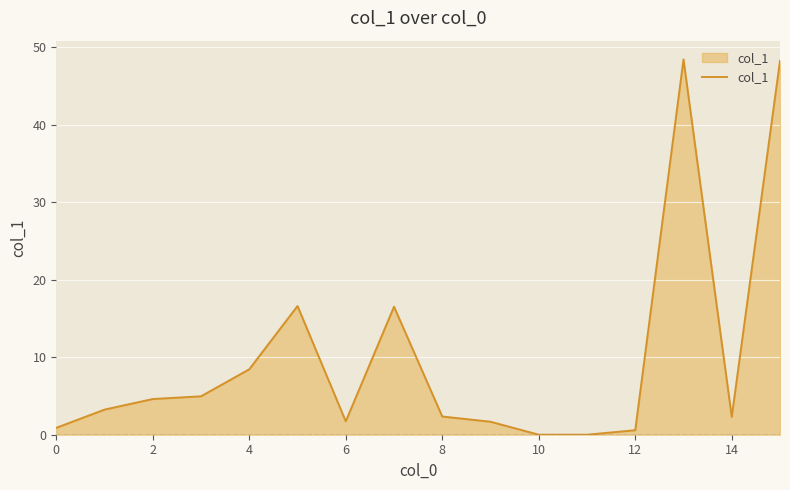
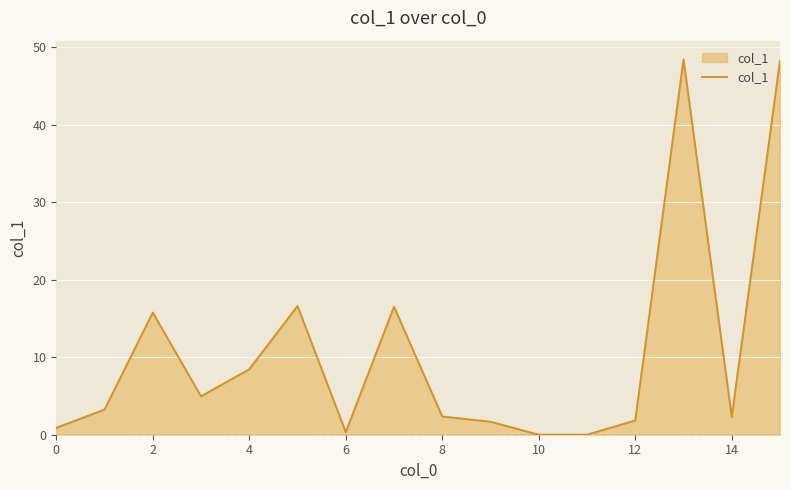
2: 5 -> 16
6: 2 -> 0
12: 1 -> 2
